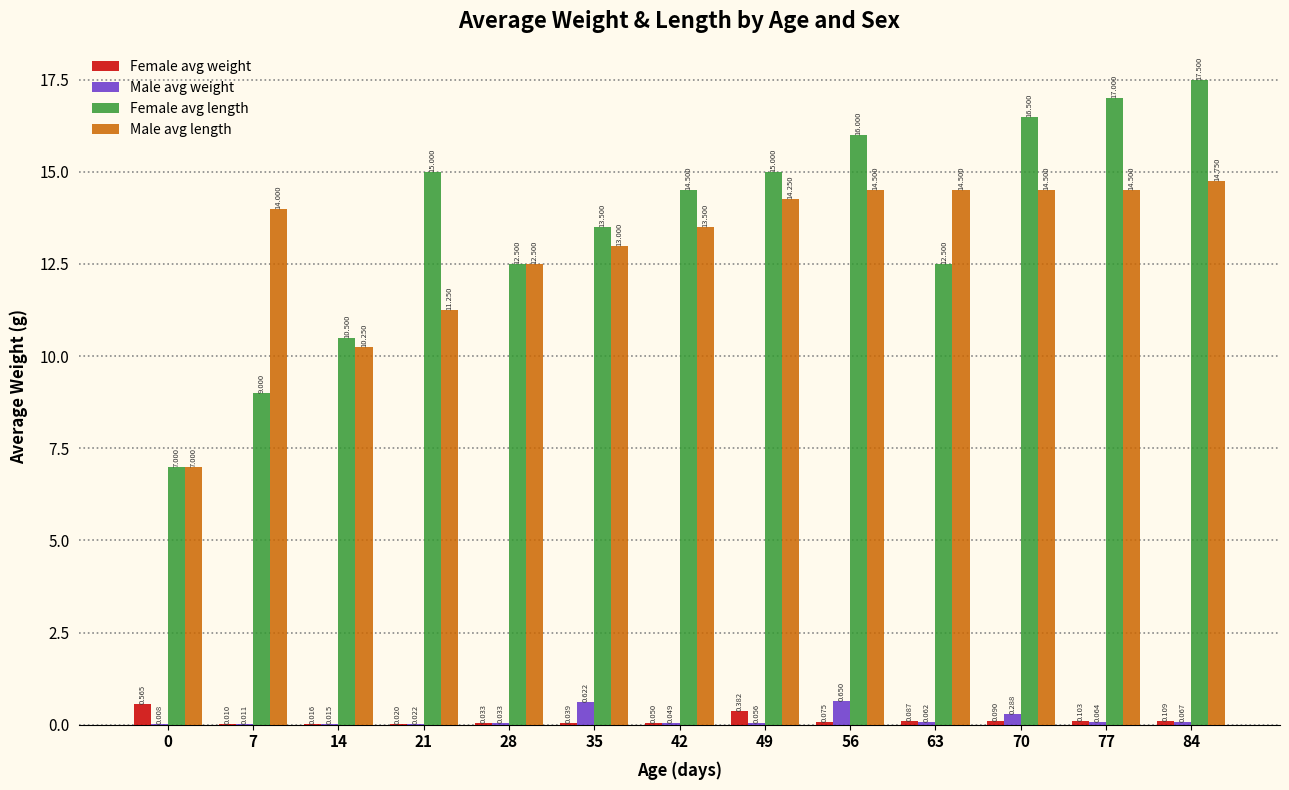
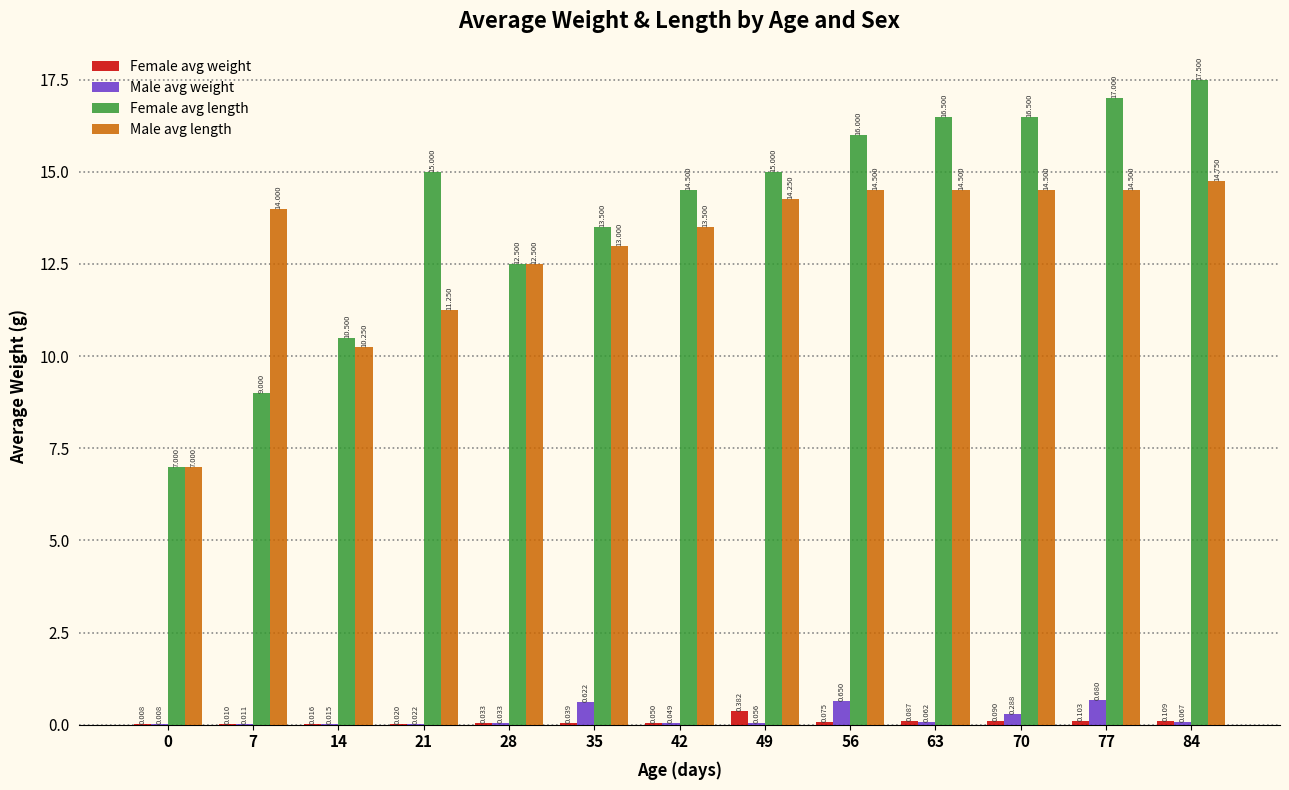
Female avg weight, 0: 0.565 -> 0.008
Female avg length, 63: 12.500 -> 16.500
Male avg weight, 77: 0.064 -> 0.680
